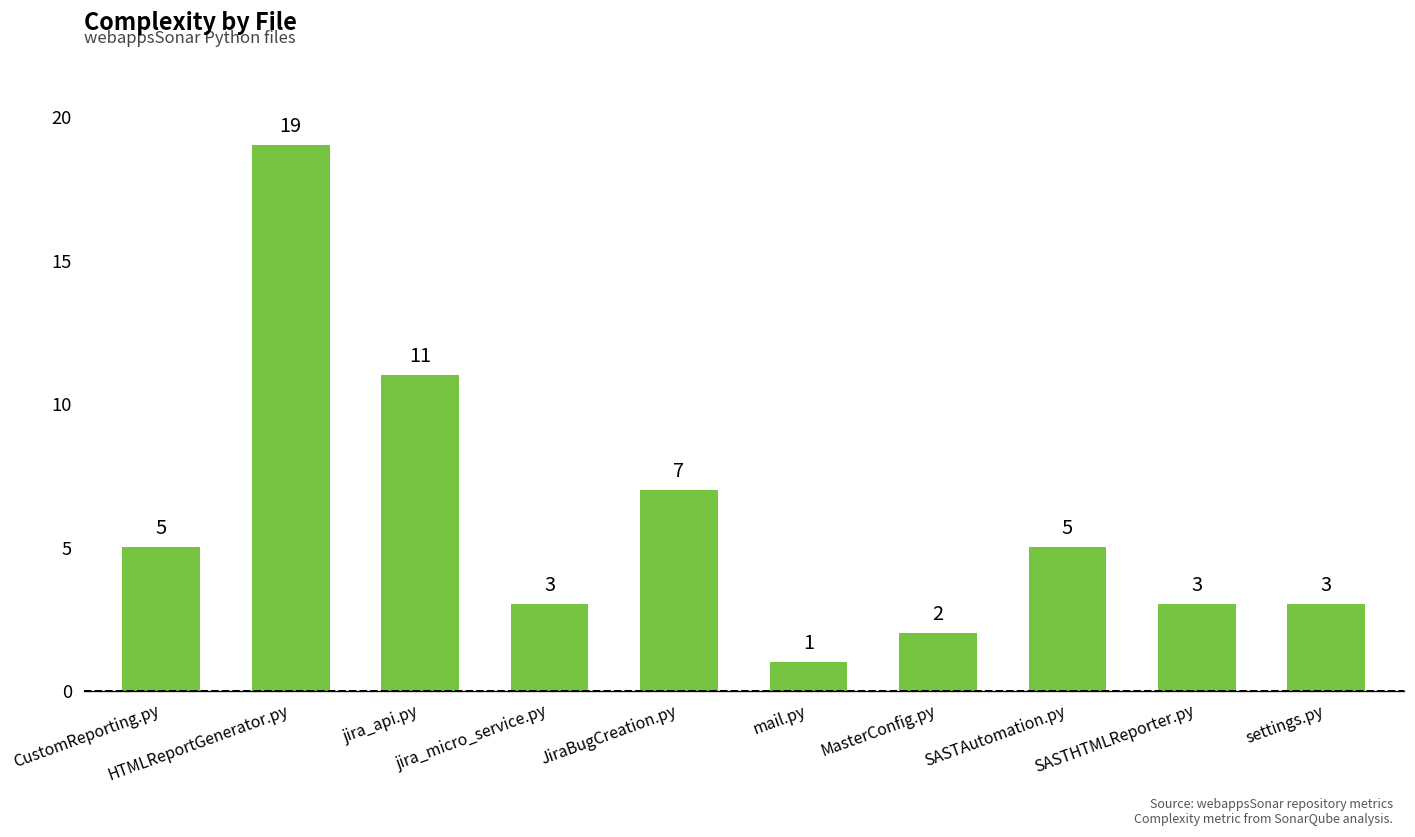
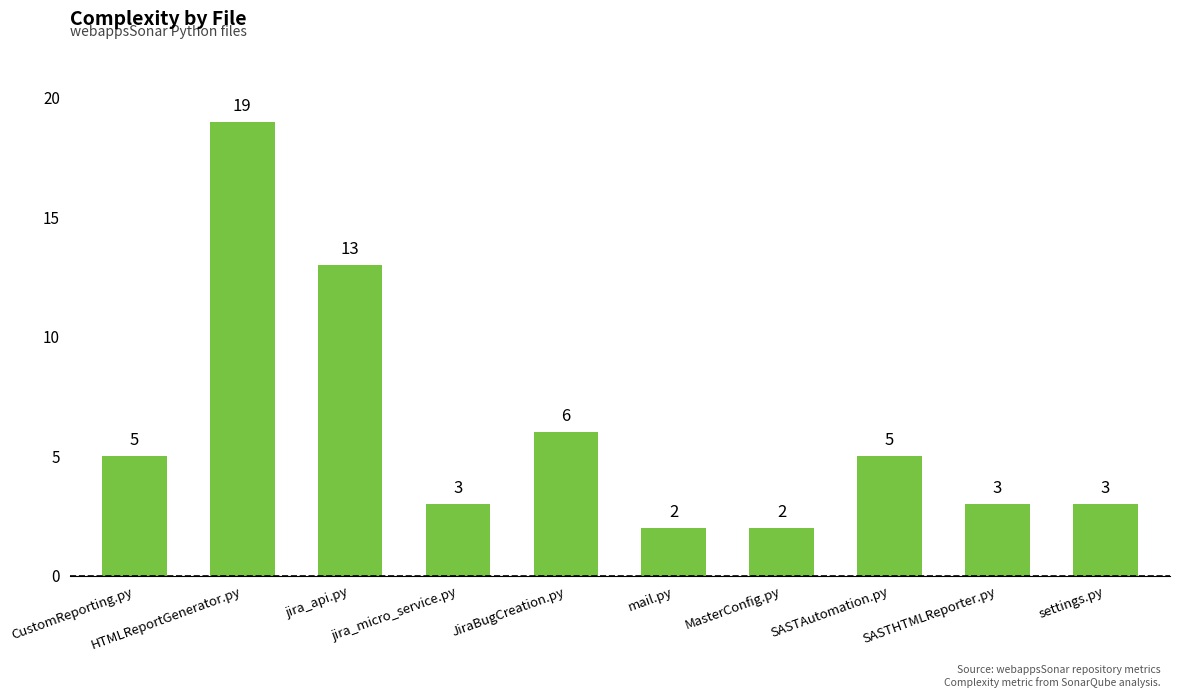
jira_api.py: 11 -> 13
JiraBugCreation.py: 7 -> 6
mail.py: 1 -> 2
